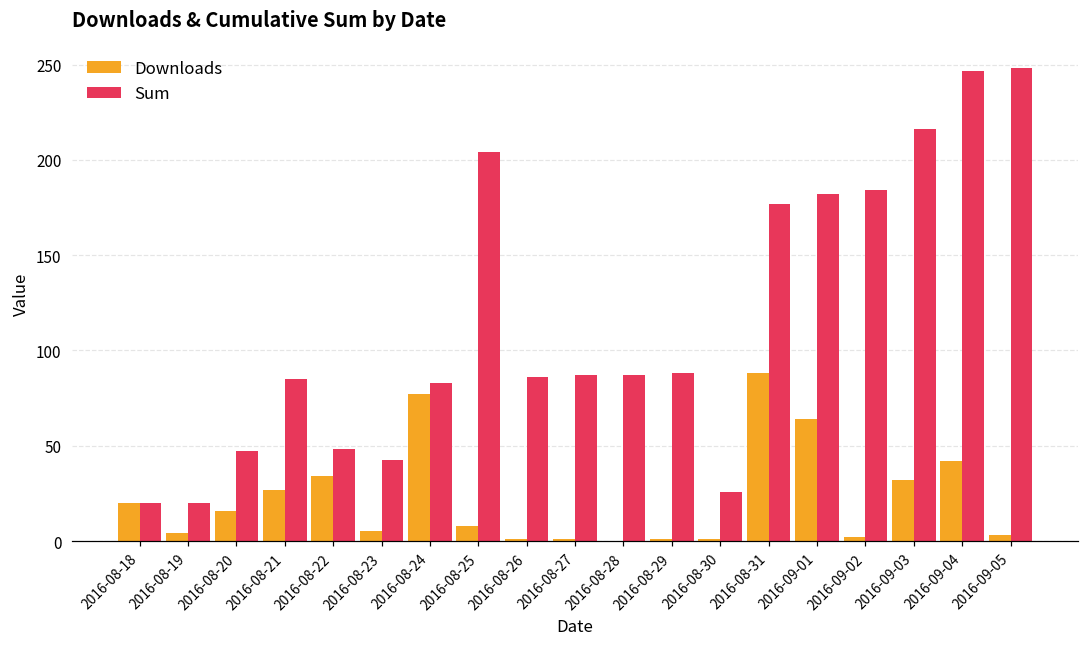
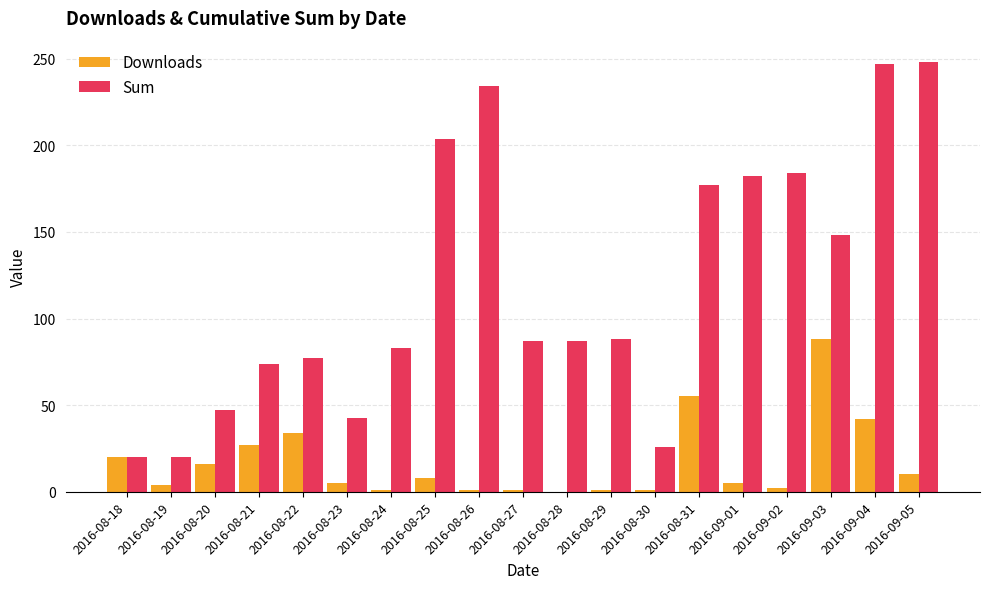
Sum, 2016-08-21: 85 -> 74
Sum, 2016-08-22: 48 -> 77
Downloads, 2016-08-24: 77 -> 1
Sum, 2016-08-26: 86 -> 234
Downloads, 2016-08-31: 88 -> 55
Downloads, 2016-09-01: 64 -> 5
Downloads, 2016-09-03: 32 -> 88
Sum, 2016-09-03: 216 -> 148
Downloads, 2016-09-05: 3 -> 10
